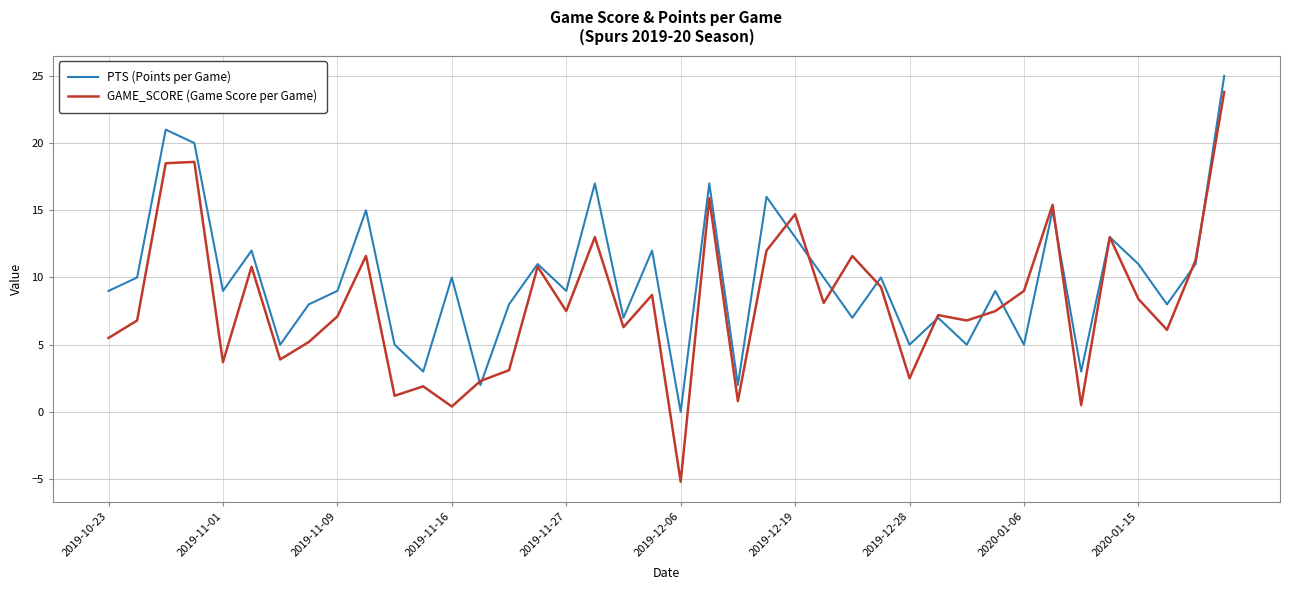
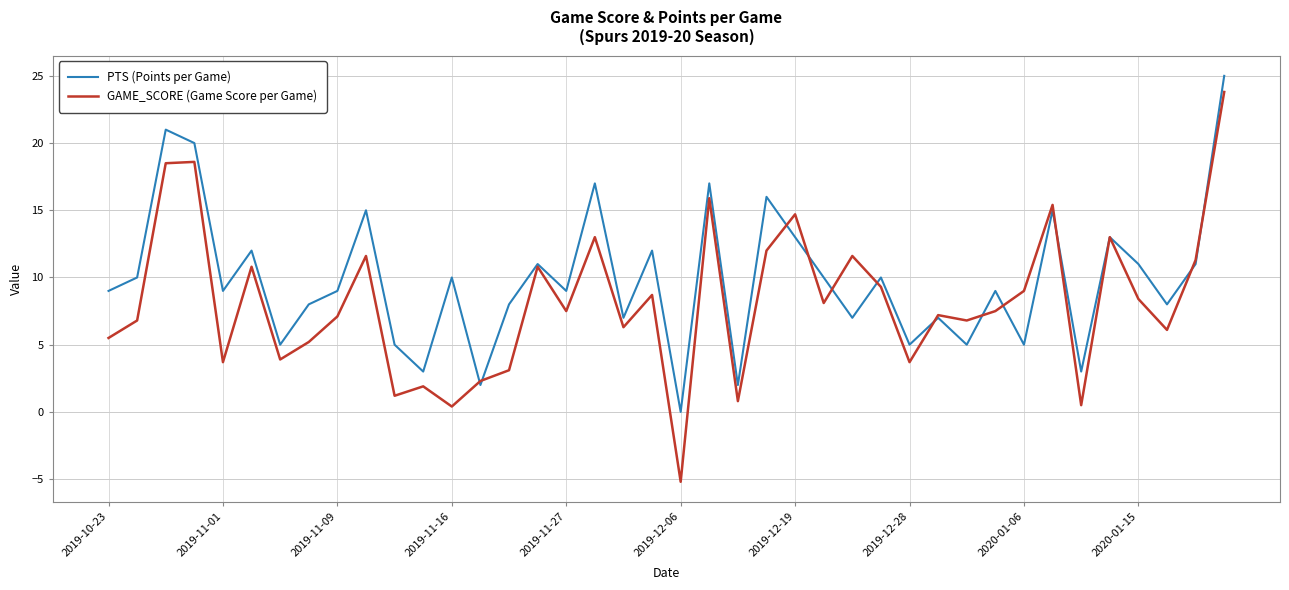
GAME_SCORE (Game Score per Game), 2019-12-28: 2.5 -> 3.7
